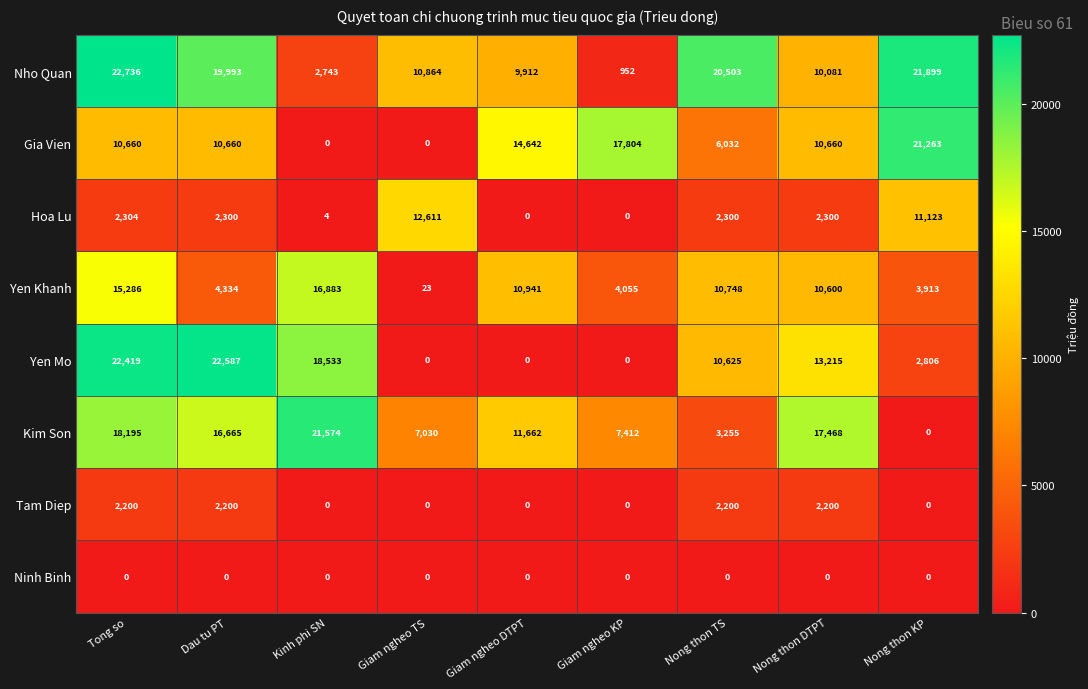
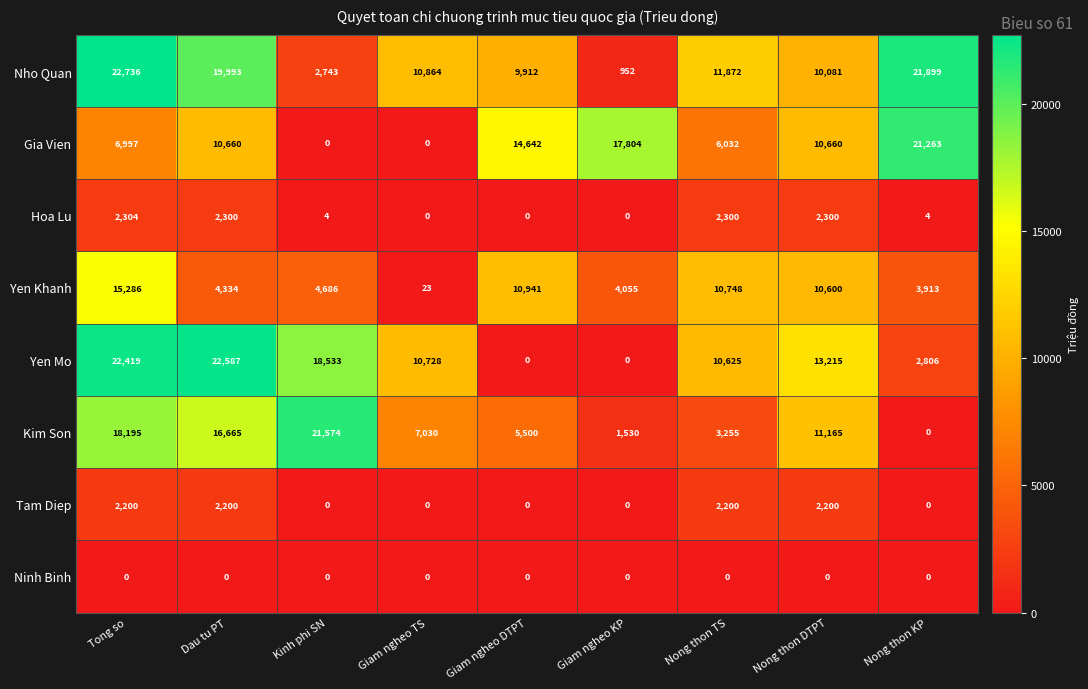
Nho Quan, Nong thon TS: 20,503 -> 11,872
Gia Vien, Tong so: 10,660 -> 6,997
Hoa Lu, Giam ngheo TS: 12,611 -> 0
Hoa Lu, Nong thon KP: 11,123 -> 4
Yen Khanh, Kinh phi SN: 16,883 -> 4,686
Yen Mo, Giam ngheo TS: 0 -> 10,728
Kim Son, Giam ngheo DTPT: 11,662 -> 5,500
Kim Son, Giam ngheo KP: 7,412 -> 1,530
Kim Son, Nong thon DTPT: 17,468 -> 11,165
